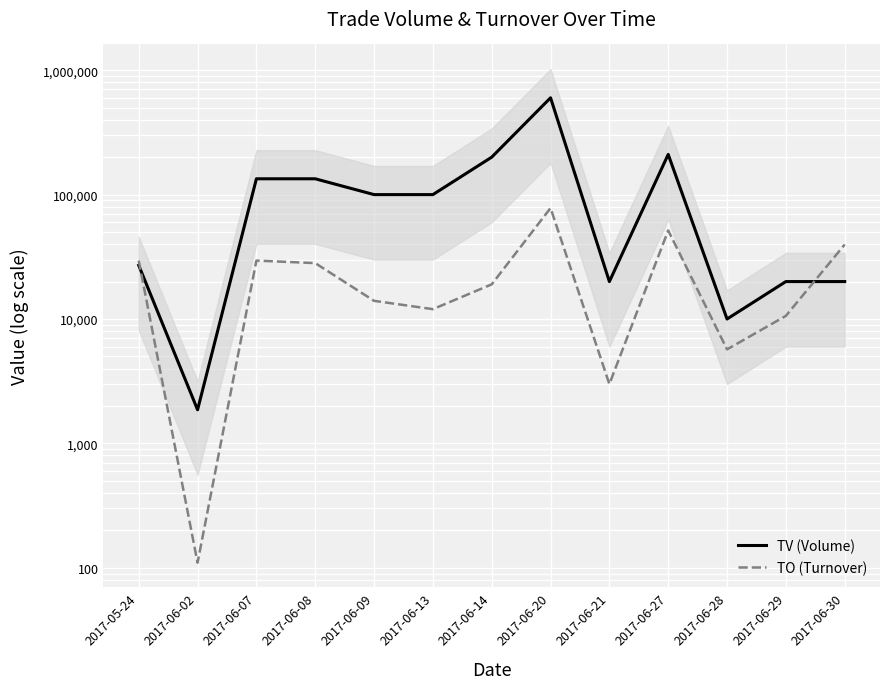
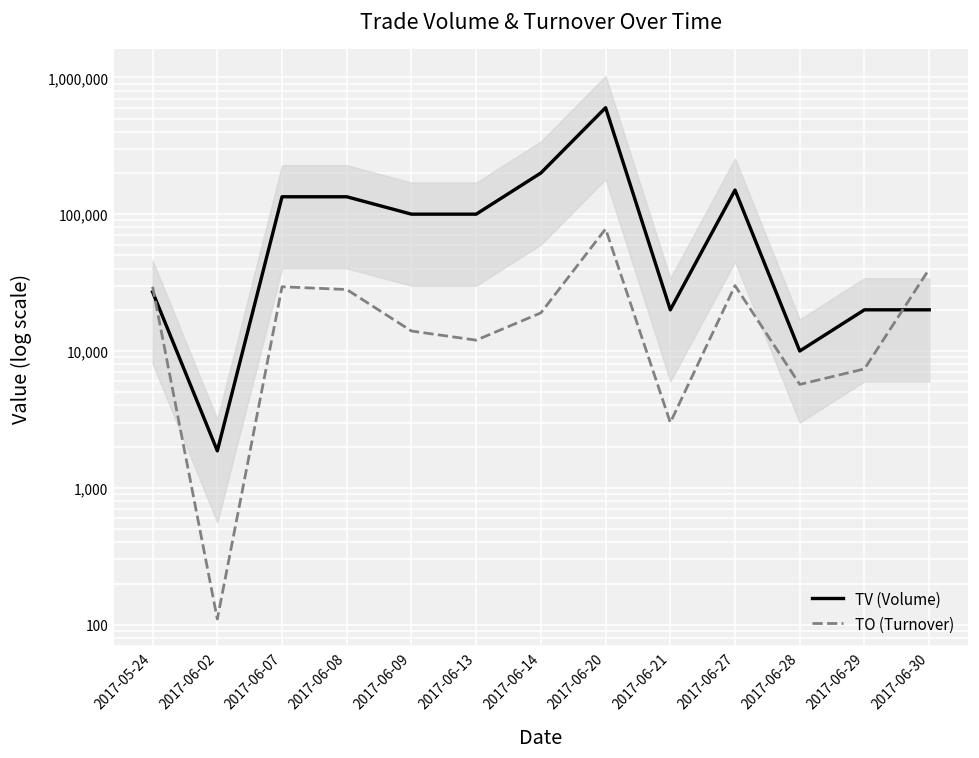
TV (Volume), 2017-06-27: 210,000 -> 150,000
TO (Turnover), 2017-06-27: 52,000 -> 30,000
TO (Turnover), 2017-06-29: 11,000 -> 7,000
